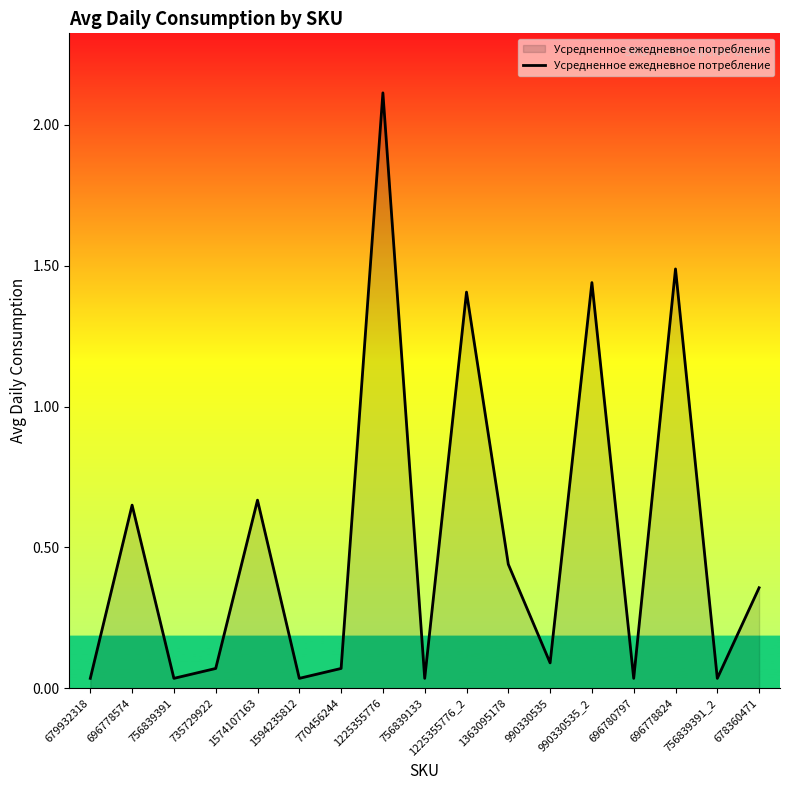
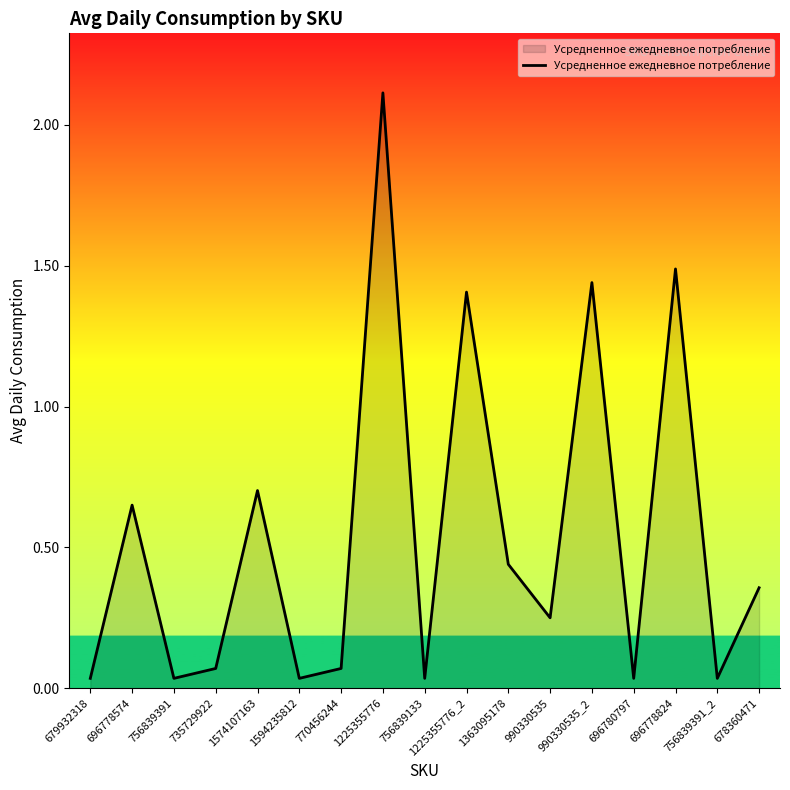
1574107163: 0.67 -> 0.70
990330535: 0.09 -> 0.25
